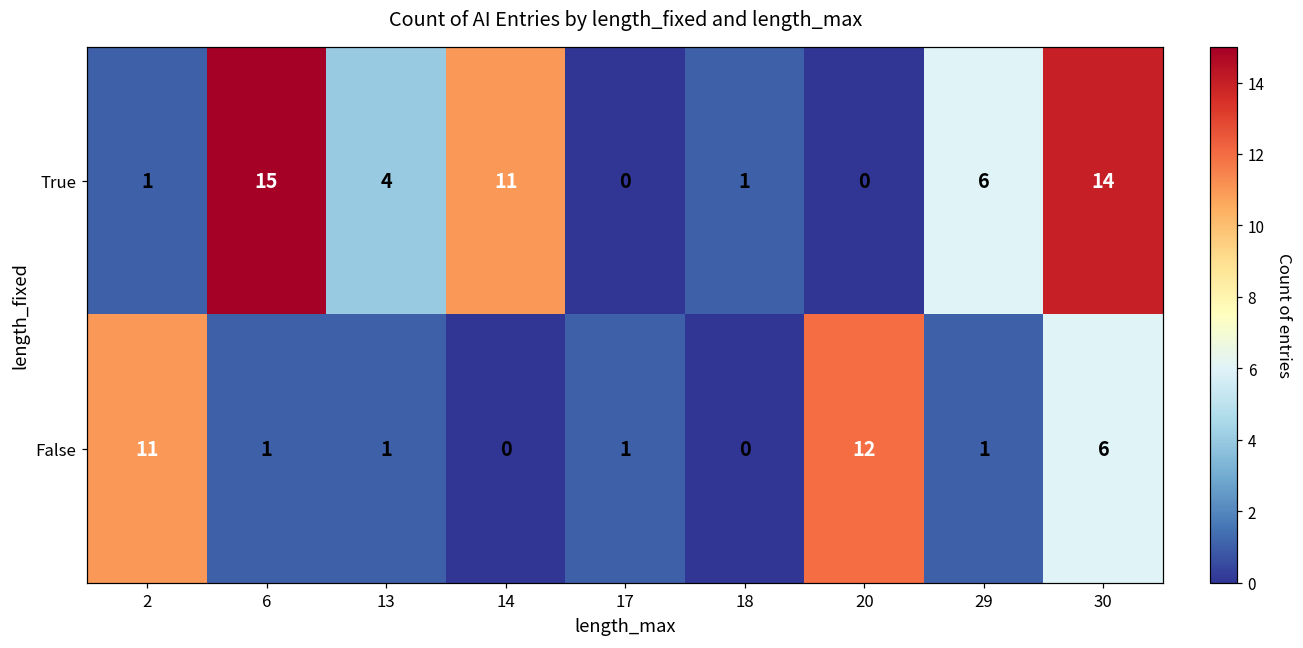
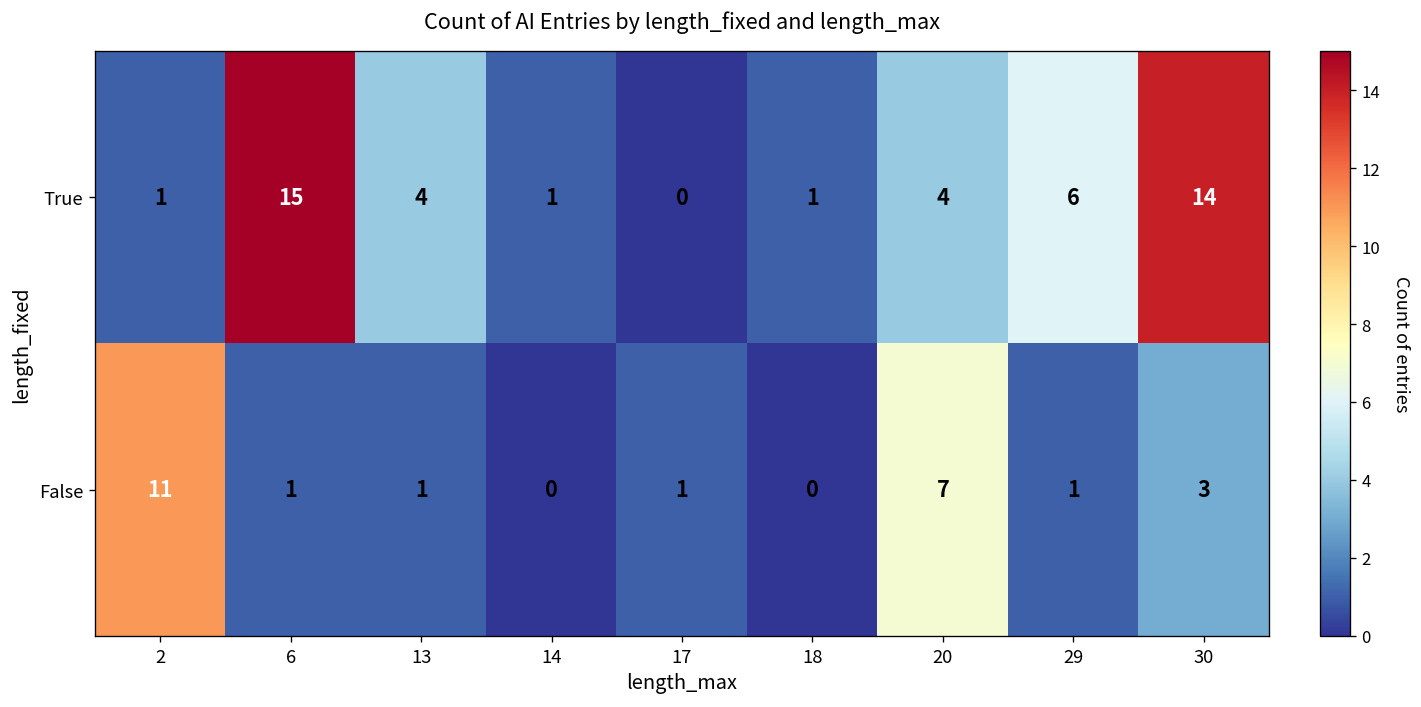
True, 14: 11 -> 1
True, 20: 0 -> 4
False, 20: 12 -> 7
False, 30: 6 -> 3
